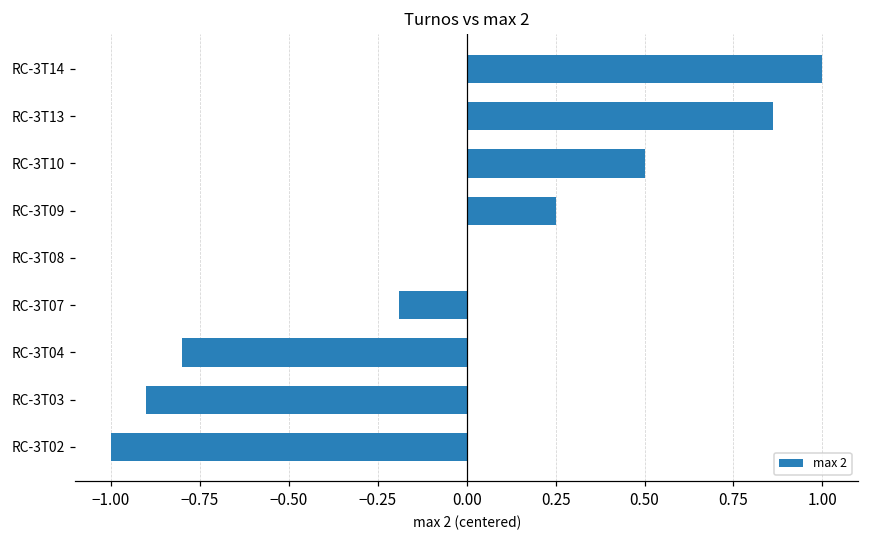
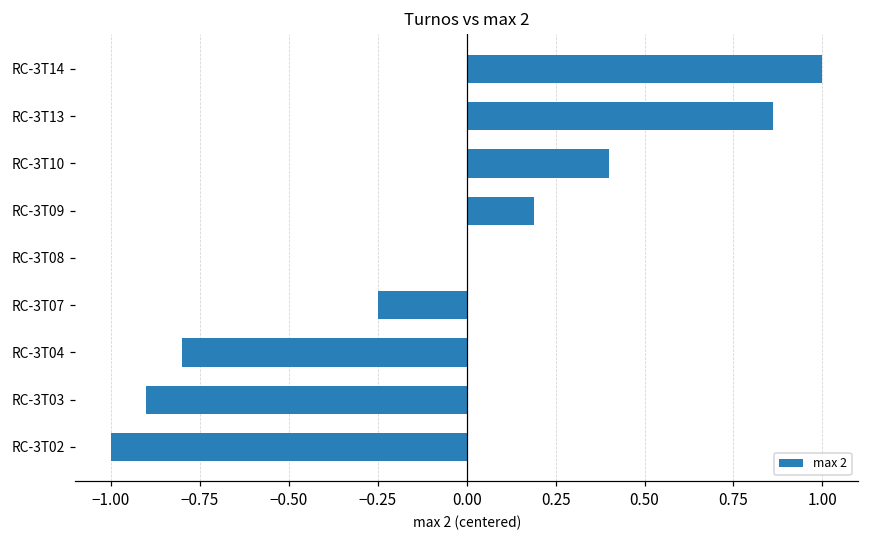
RC-3T10: 0.50 -> 0.40
RC-3T09: 0.25 -> 0.19
RC-3T07: -0.19 -> -0.25
